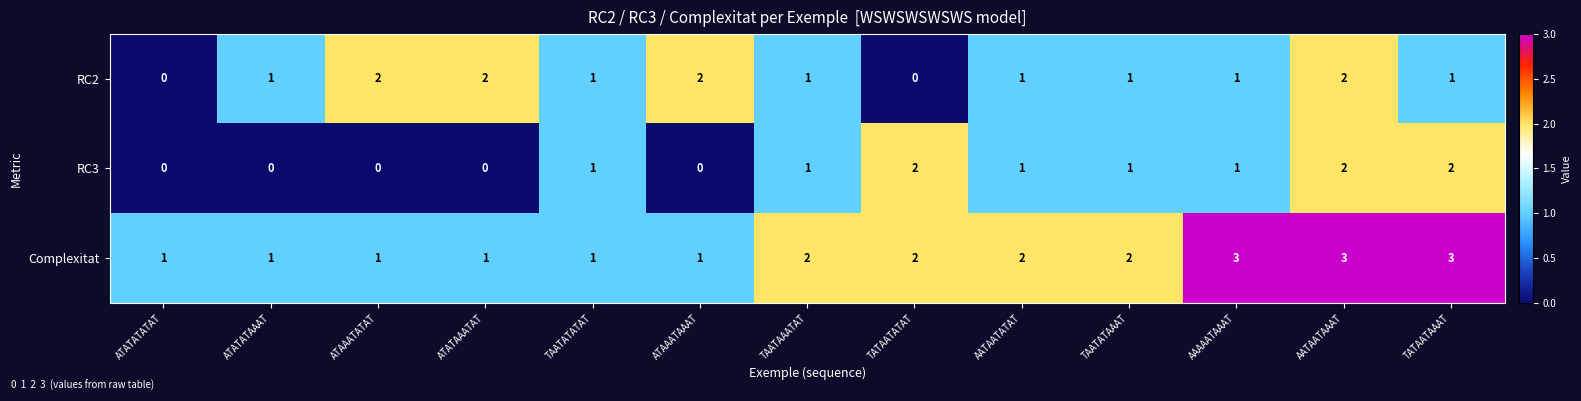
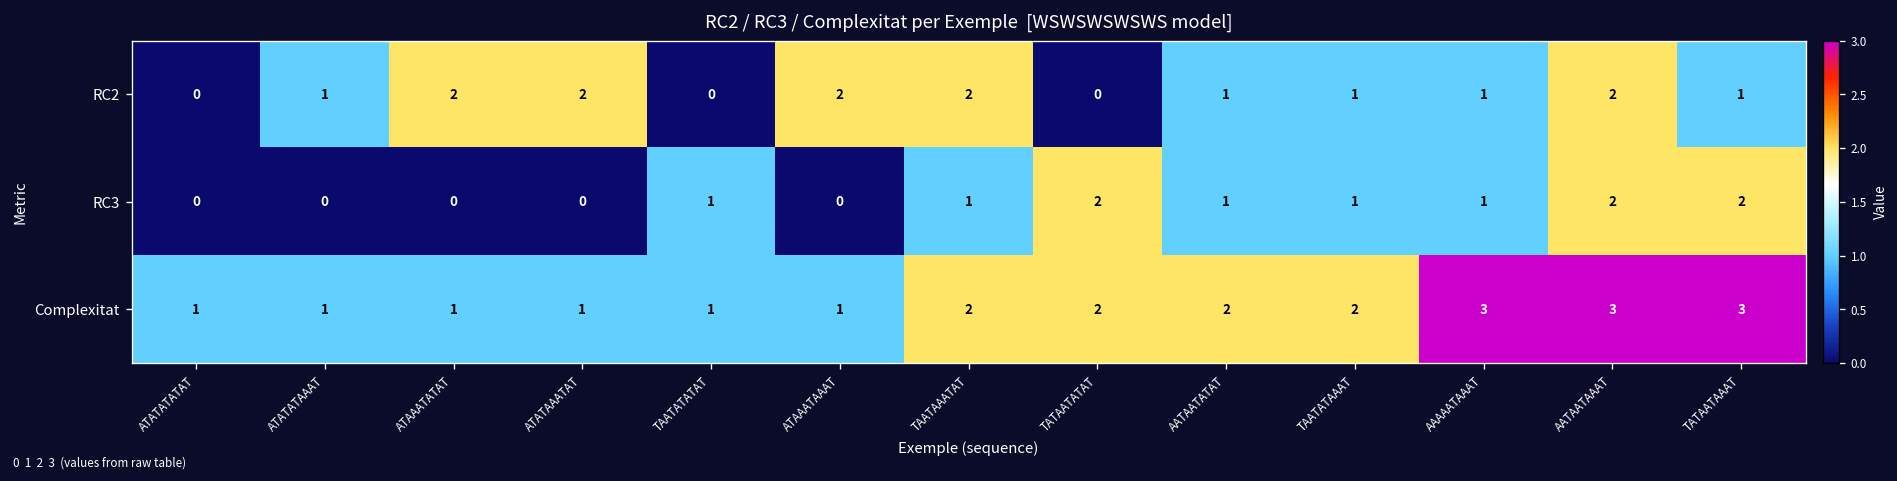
RC2, TAATATATAT: 1 -> 0
RC2, TAATAAATAT: 1 -> 2
